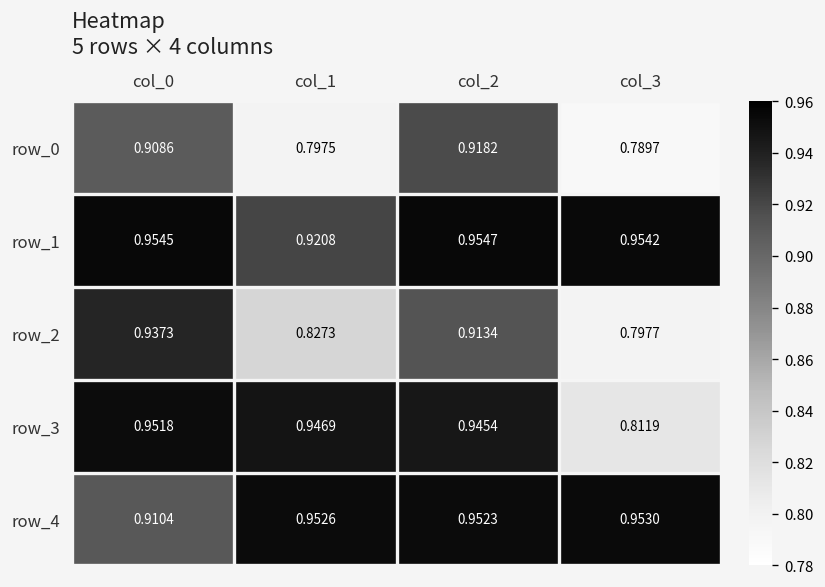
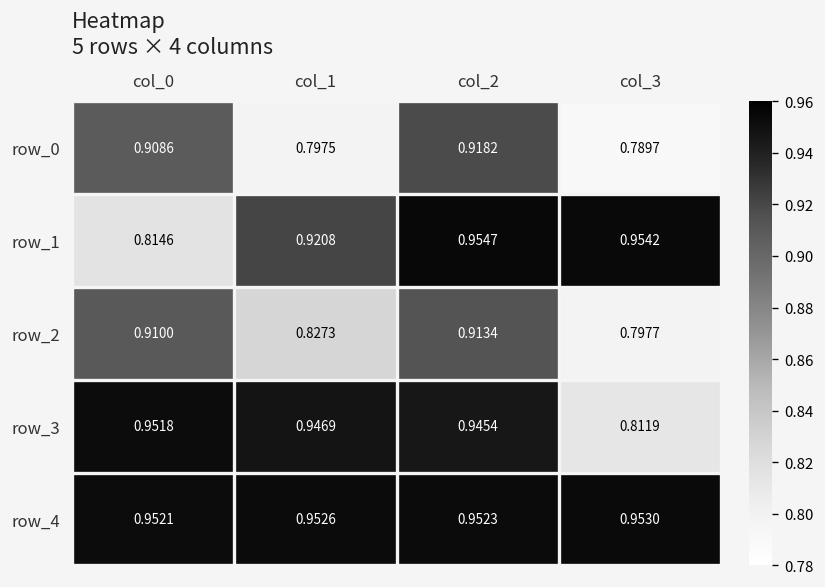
row_1, col_0: 0.9545 -> 0.8146
row_2, col_0: 0.9373 -> 0.9100
row_4, col_0: 0.9104 -> 0.9521
